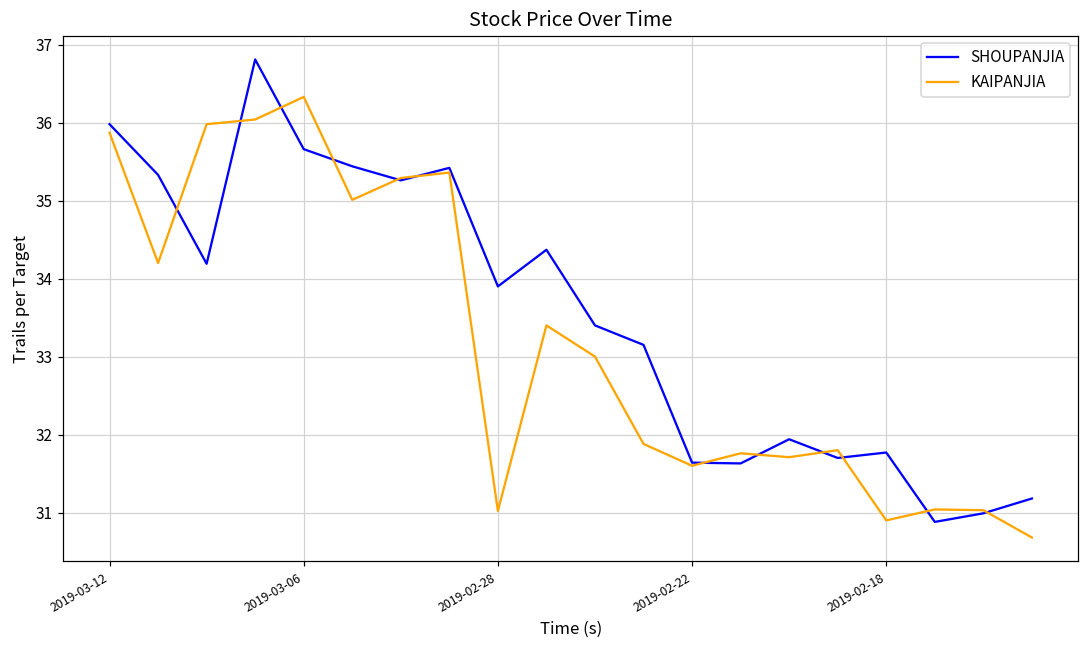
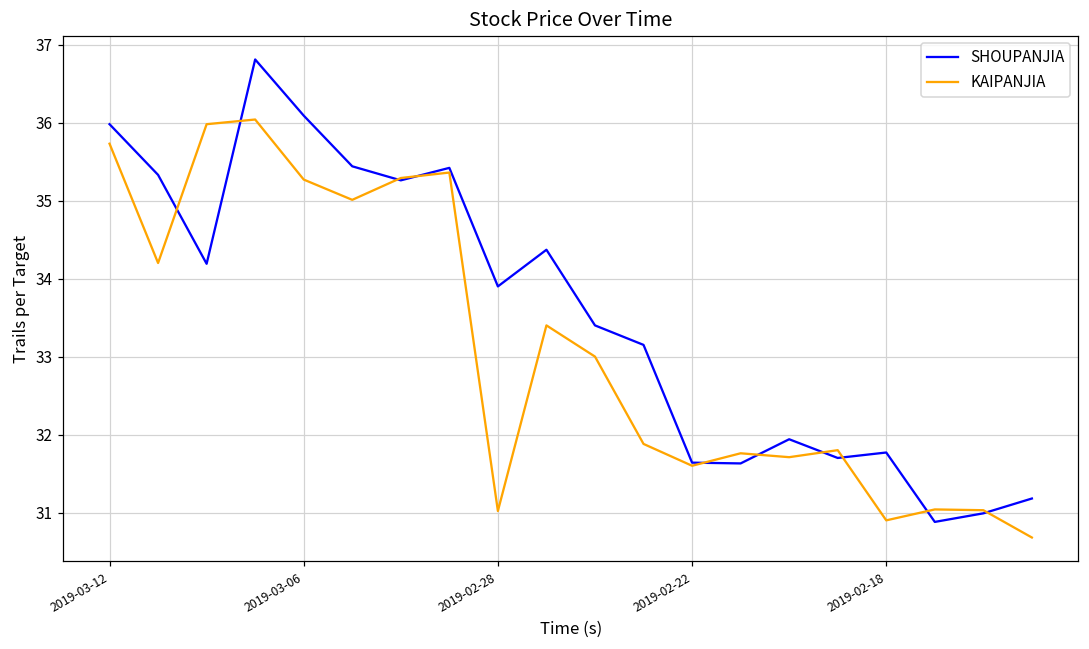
KAIPANJIA, 2019-03-12: 35.9 -> 35.7
SHOUPANJIA, 2019-03-06: 35.7 -> 36.1
KAIPANJIA, 2019-03-06: 36.3 -> 35.3
